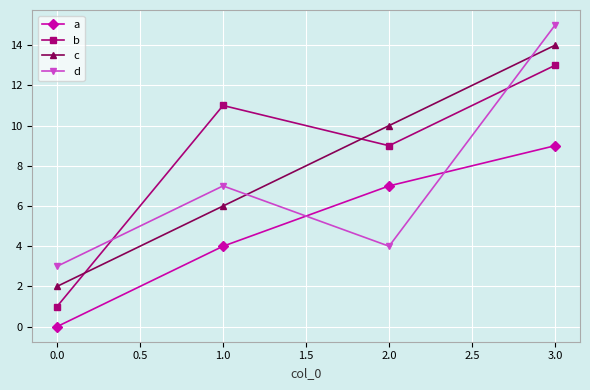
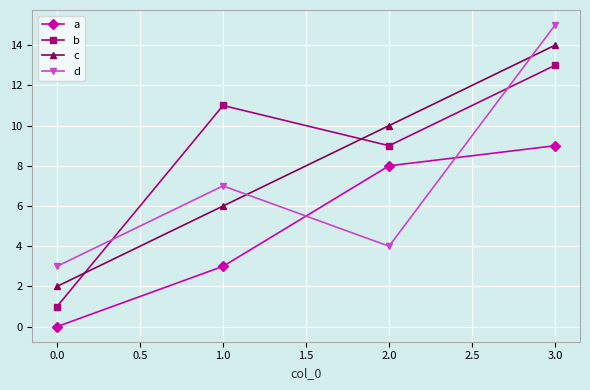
a, 1.0: 4 -> 3
a, 2.0: 7 -> 8
